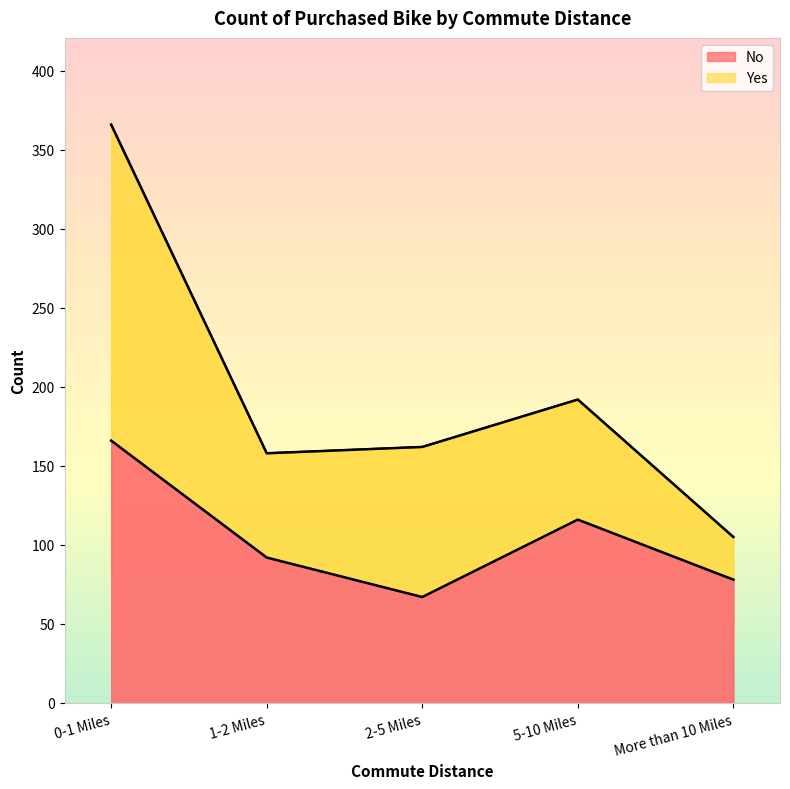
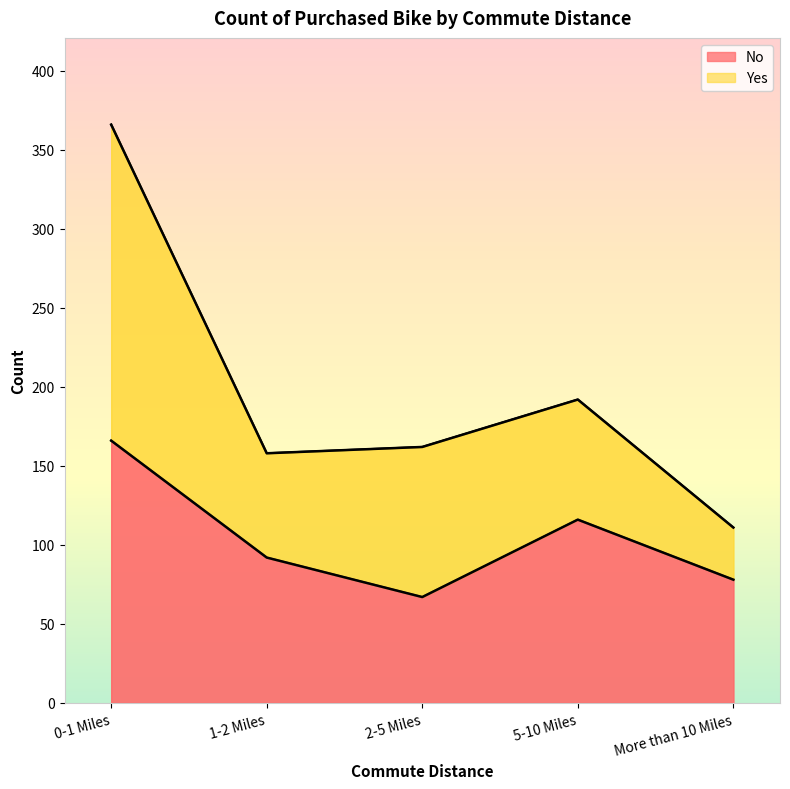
Yes, More than 10 Miles: 27 -> 33
